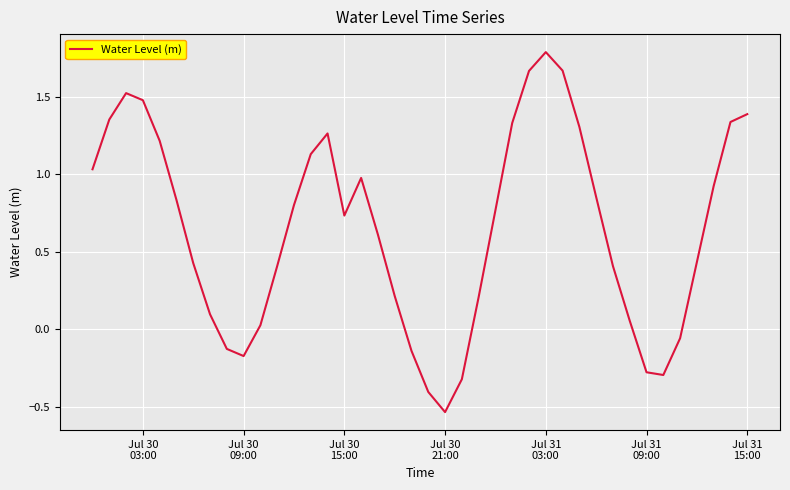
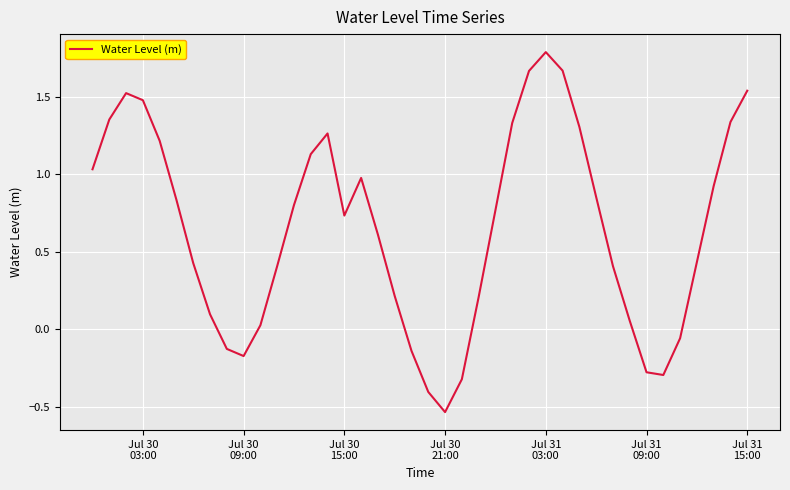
Jul 31 15:00: 1.39 -> 1.54
